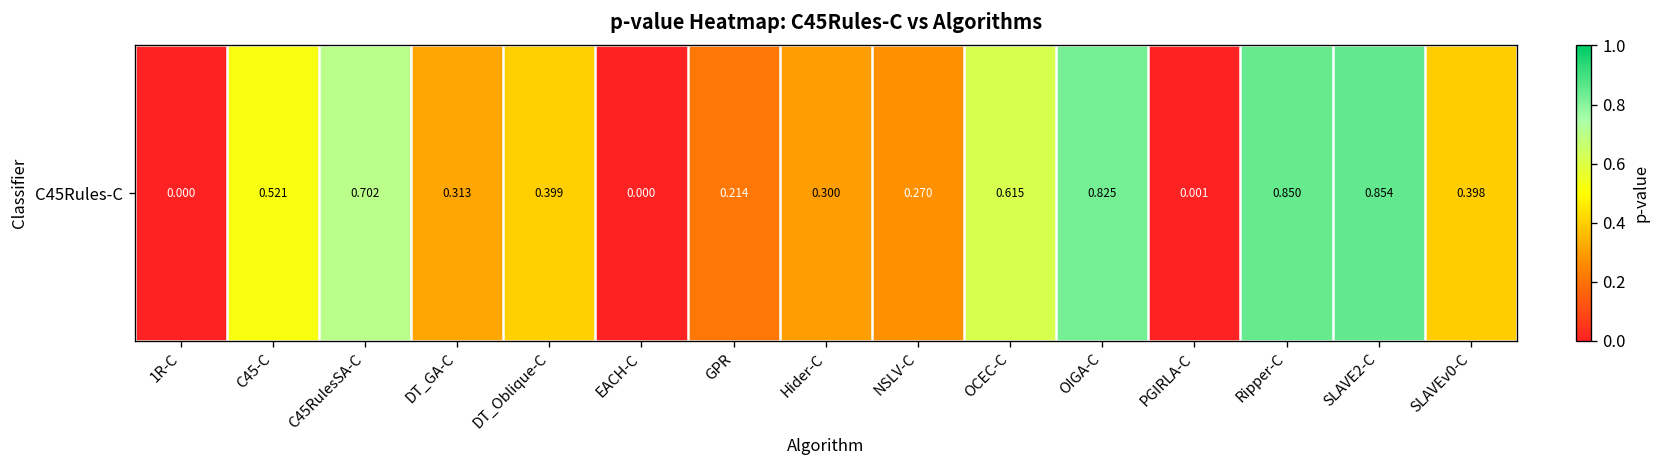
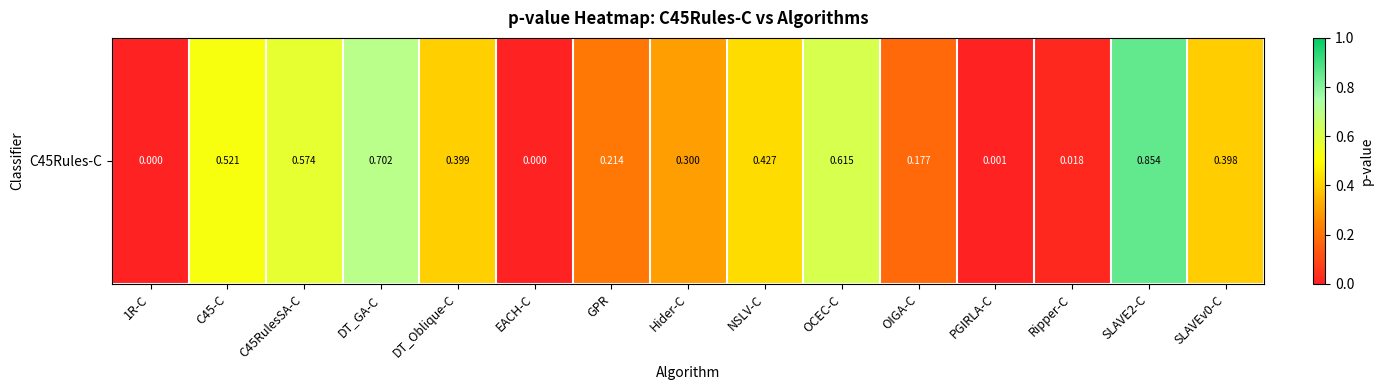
C45Rules-C, C45RulesSA-C: 0.702 -> 0.574
C45Rules-C, DT_GA-C: 0.313 -> 0.702
C45Rules-C, NSLV-C: 0.270 -> 0.427
C45Rules-C, OIGA-C: 0.825 -> 0.177
C45Rules-C, Ripper-C: 0.850 -> 0.018
